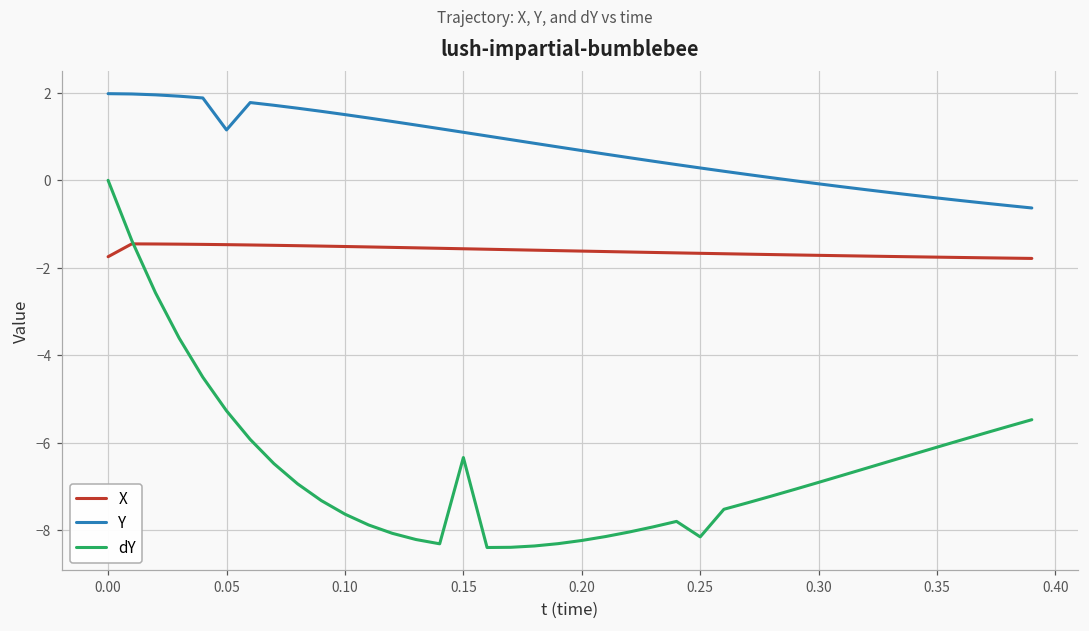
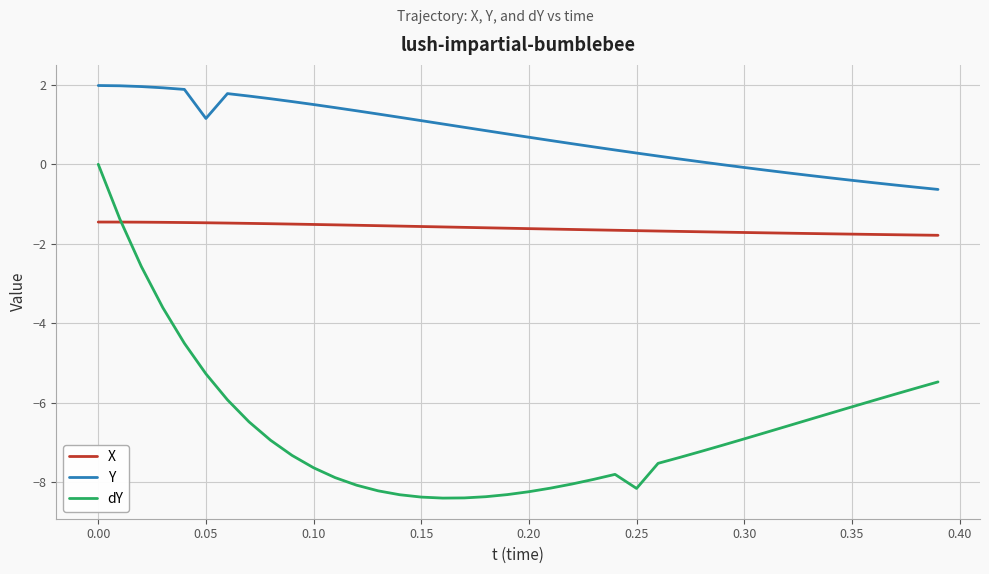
X, 0.00: -1.7 -> -1.5
dY, 0.15: -6.3 -> -8.4
